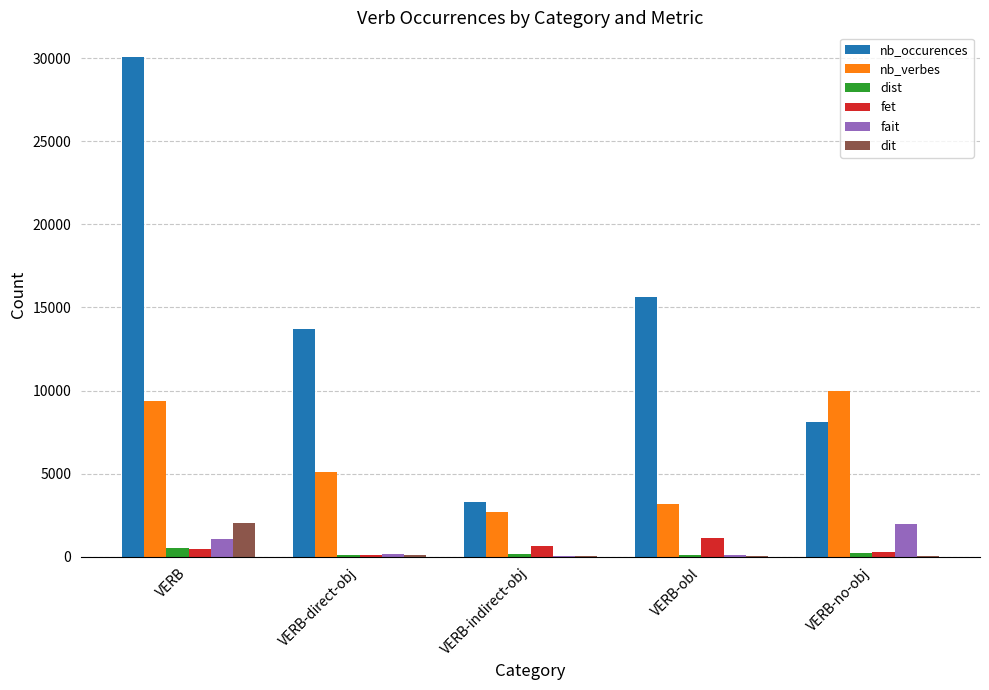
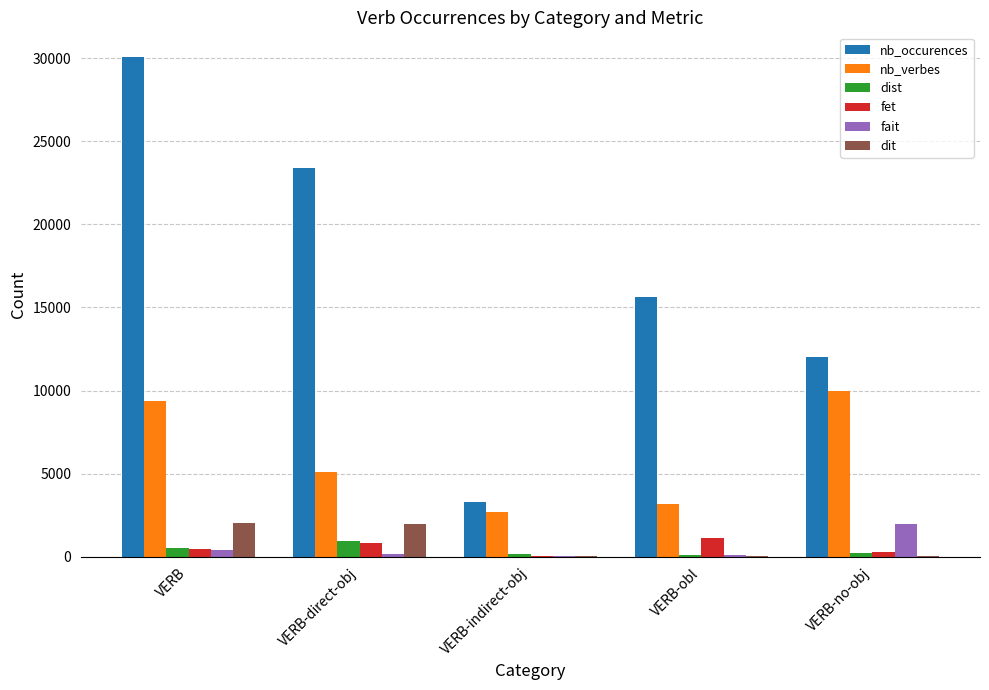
fait, VERB: 1100 -> 400
nb_occurences, VERB-direct-obj: 13700 -> 23400
dist, VERB-direct-obj: 100 -> 1000
fet, VERB-direct-obj: 100 -> 800
dit, VERB-direct-obj: 100 -> 2000
fet, VERB-indirect-obj: 700 -> 0
nb_occurences, VERB-no-obj: 8100 -> 12000
